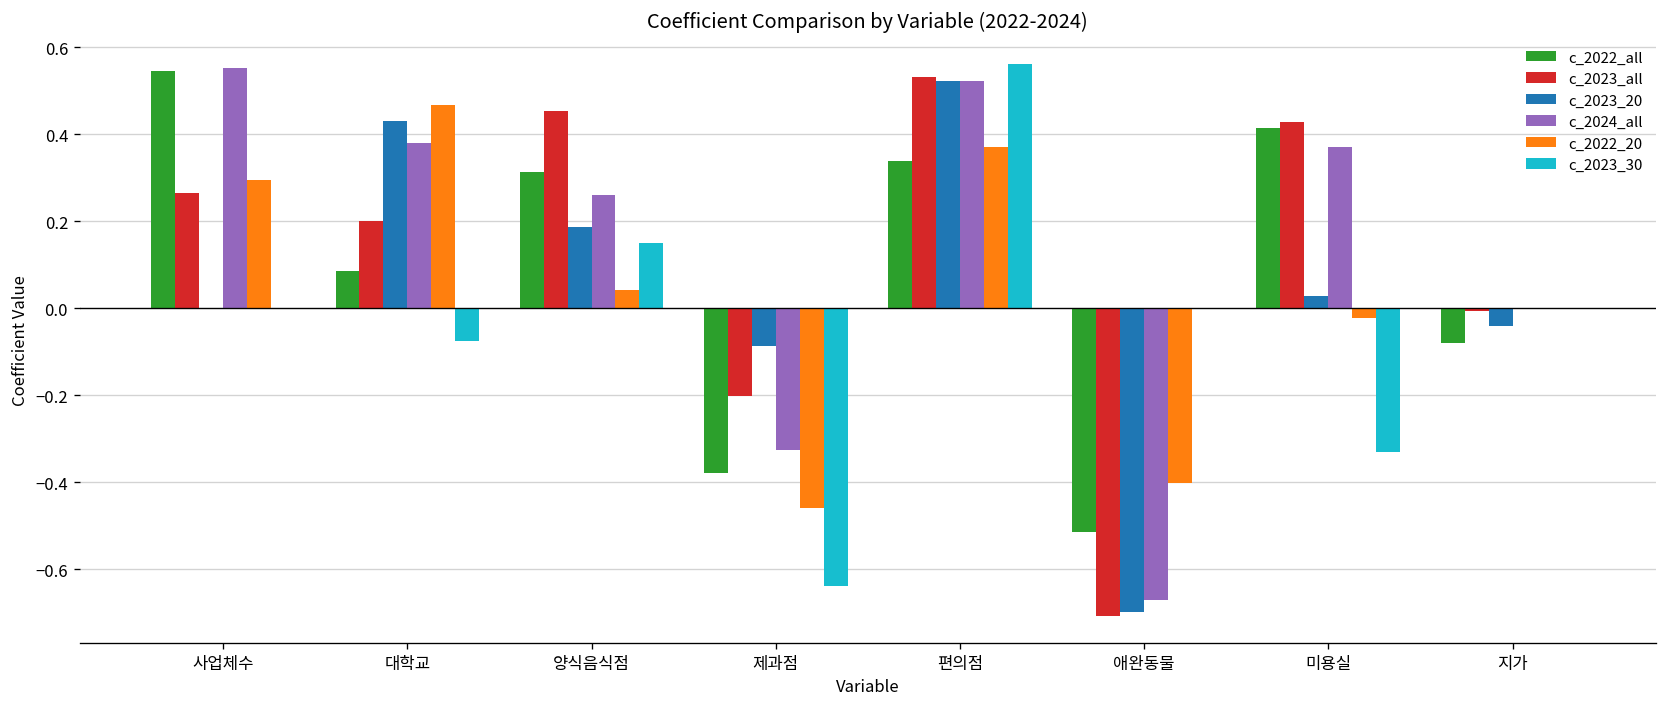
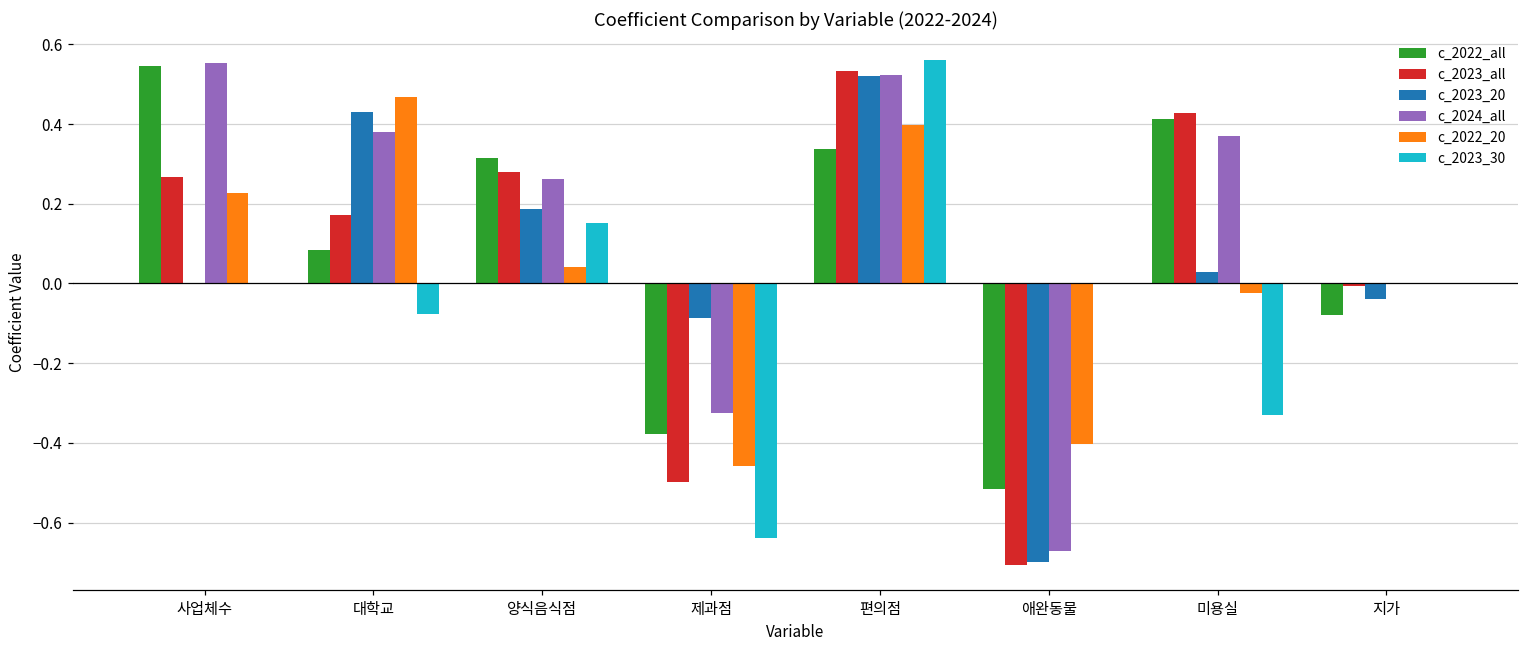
c_2022_20, 사업체수: 0.30 -> 0.23
c_2023_all, 대학교: 0.20 -> 0.17
c_2023_all, 양식음식점: 0.45 -> 0.28
c_2023_all, 제과점: -0.20 -> -0.50
c_2022_20, 편의점: 0.37 -> 0.40
